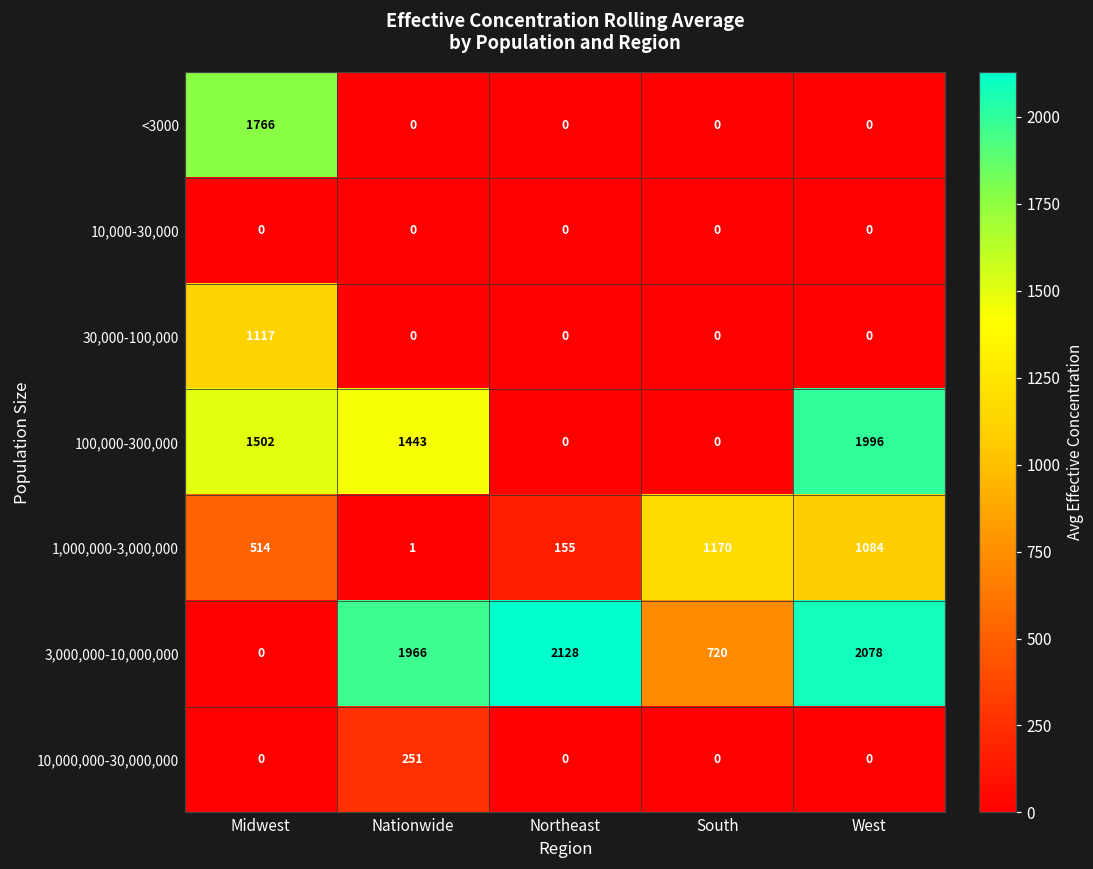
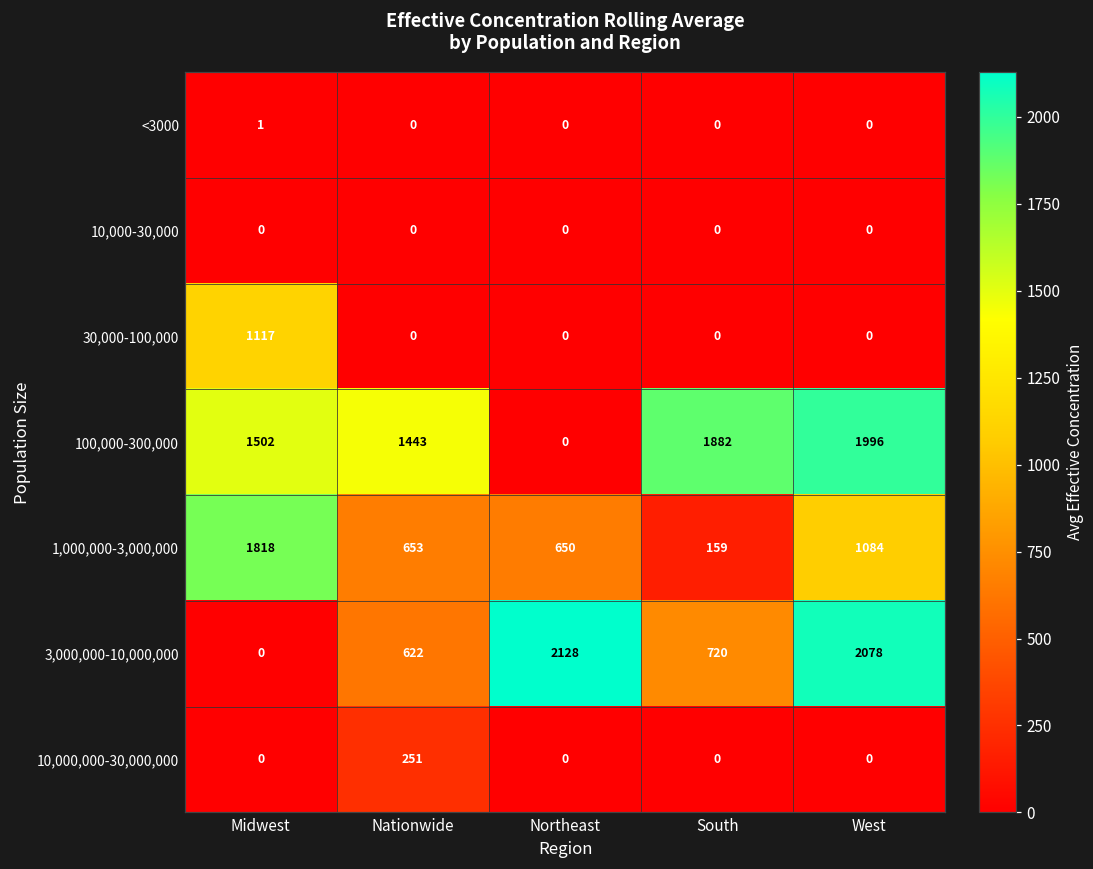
<3000, Midwest: 1766 -> 1
100,000-300,000, South: 0 -> 1882
1,000,000-3,000,000, Midwest: 514 -> 1818
1,000,000-3,000,000, Nationwide: 1 -> 653
1,000,000-3,000,000, Northeast: 155 -> 650
1,000,000-3,000,000, South: 1170 -> 159
3,000,000-10,000,000, Nationwide: 1966 -> 622
